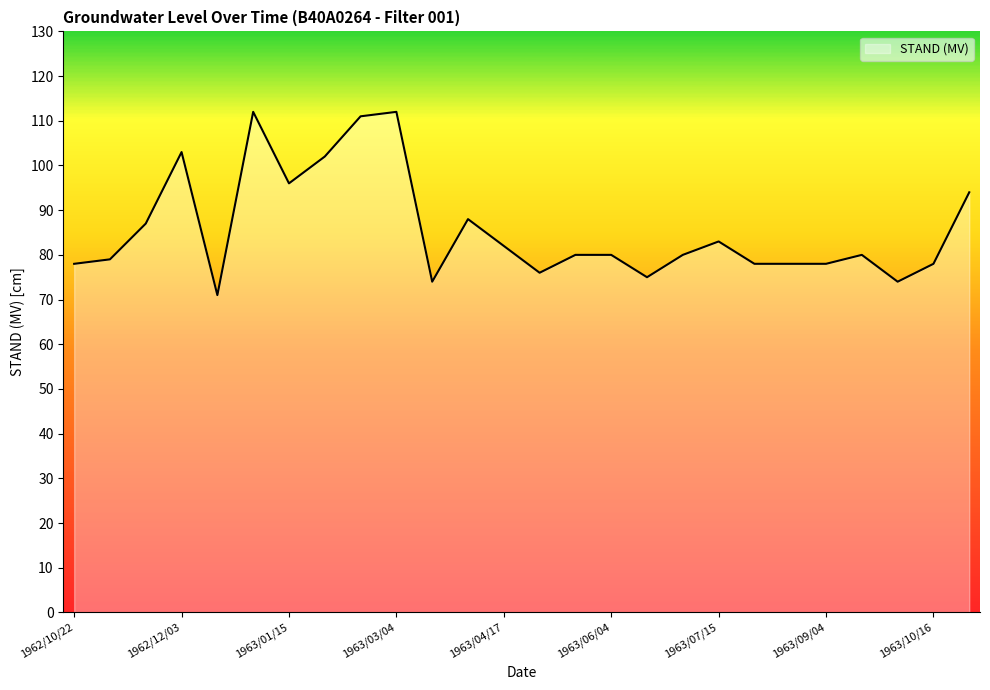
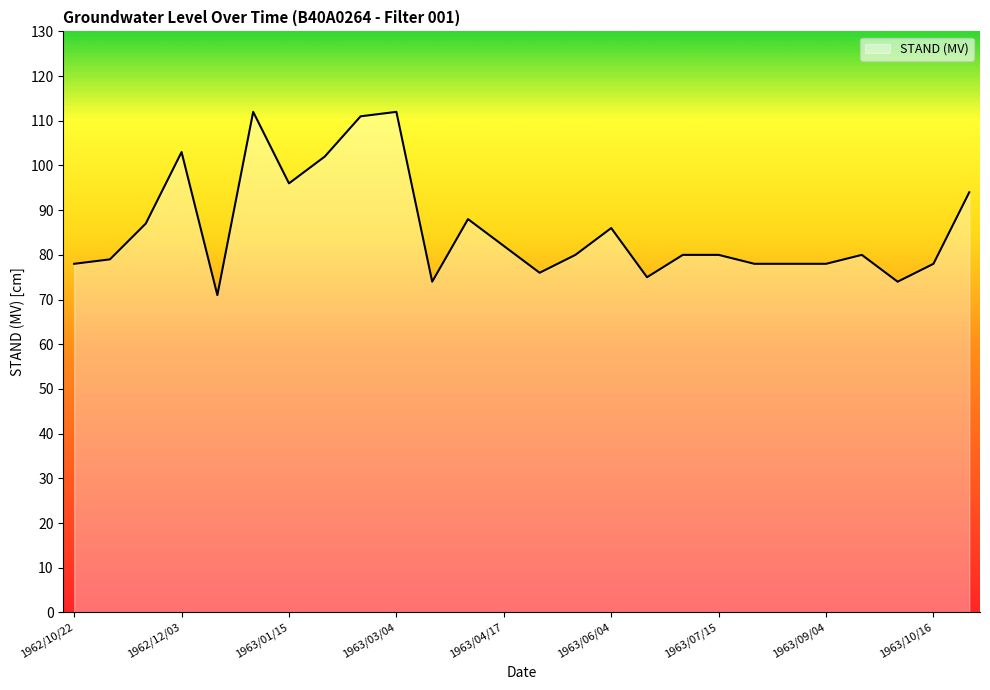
1963/06/04: 80 -> 86
1963/07/15: 83 -> 80
